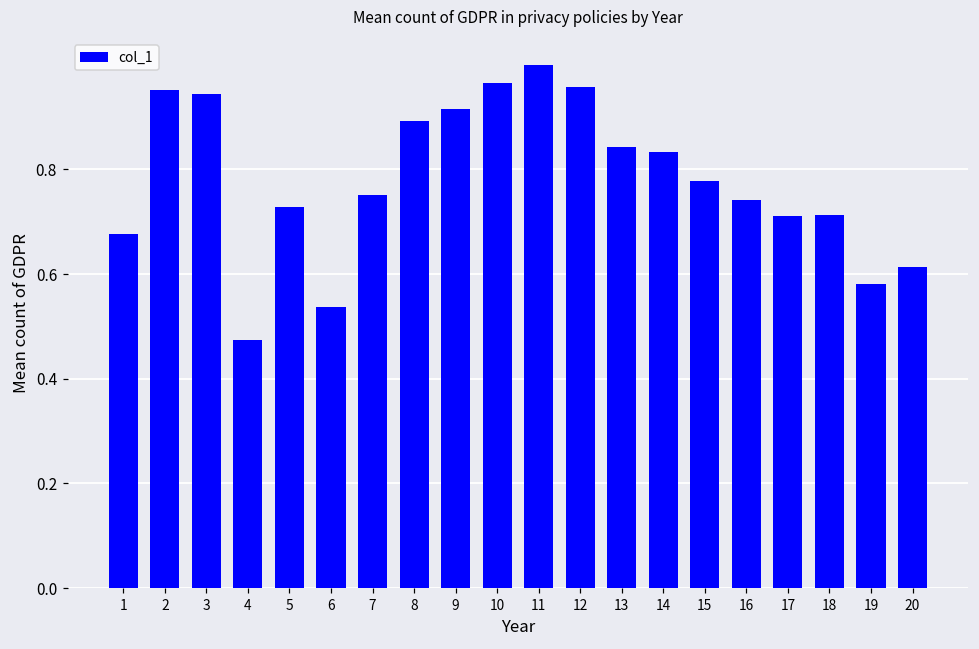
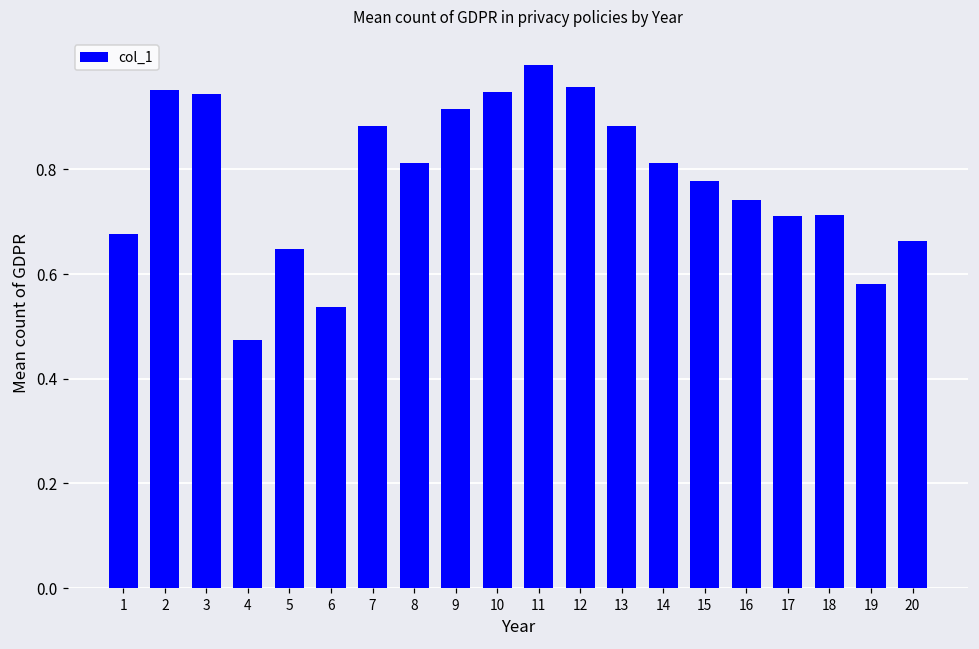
5: 0.73 -> 0.65
7: 0.75 -> 0.88
8: 0.89 -> 0.81
10: 0.97 -> 0.95
13: 0.84 -> 0.88
14: 0.83 -> 0.81
20: 0.61 -> 0.66
